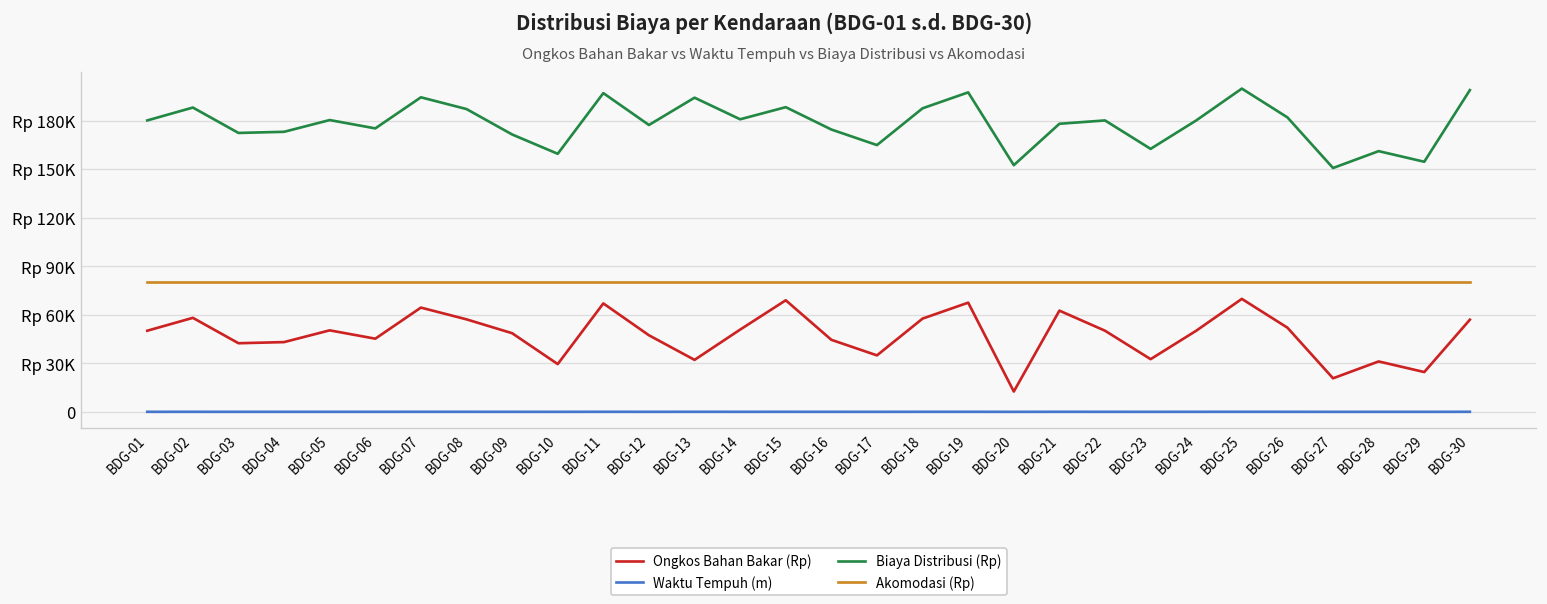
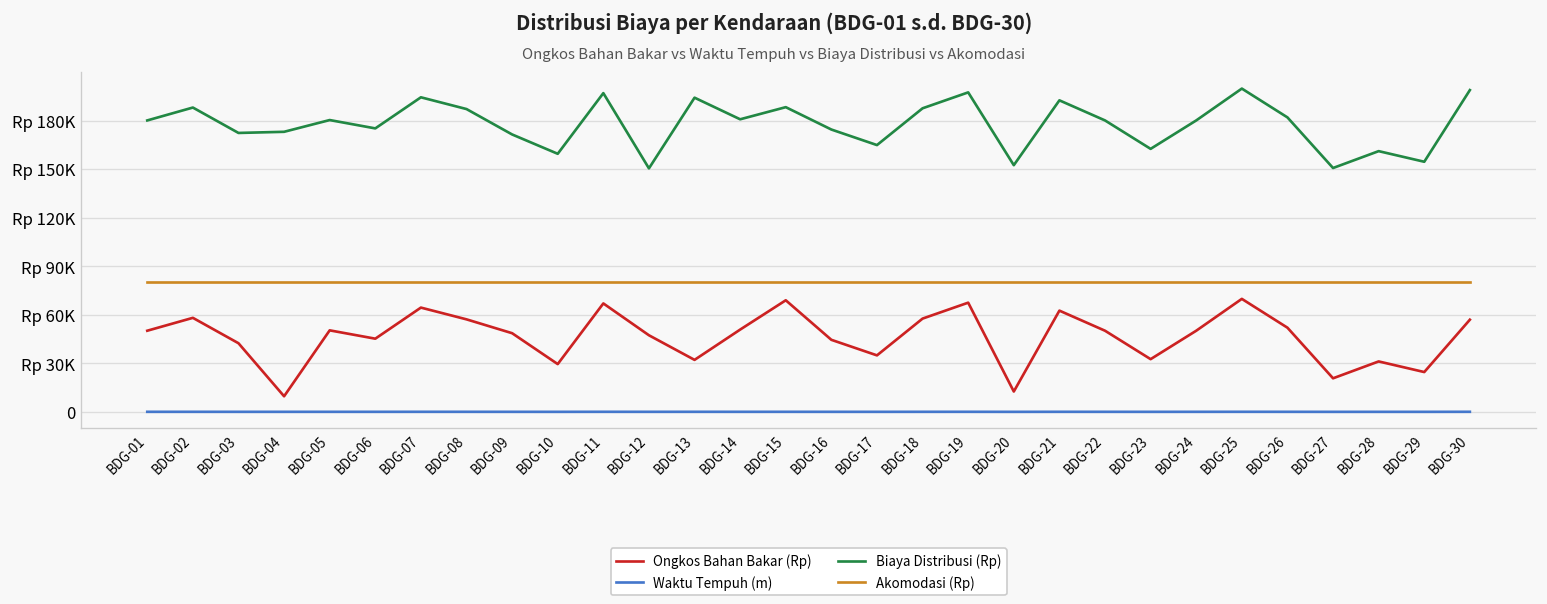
Ongkos Bahan Bakar (Rp), BDG-04: Rp 43000 -> Rp 10000
Biaya Distribusi (Rp), BDG-12: Rp 177000 -> Rp 151000
Biaya Distribusi (Rp), BDG-21: Rp 178000 -> Rp 193000
